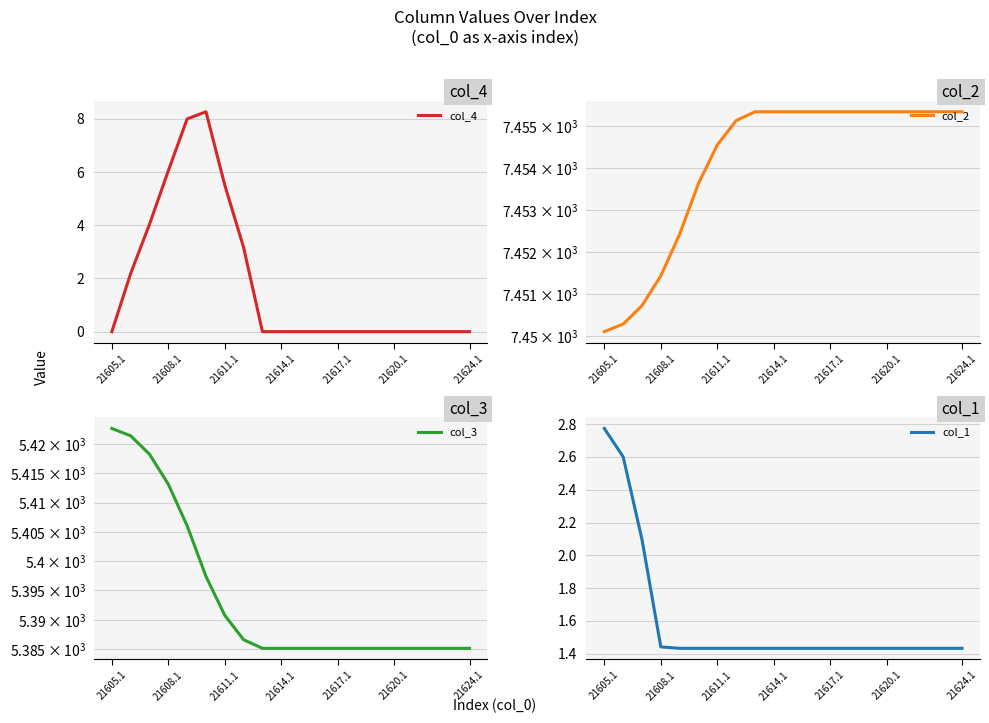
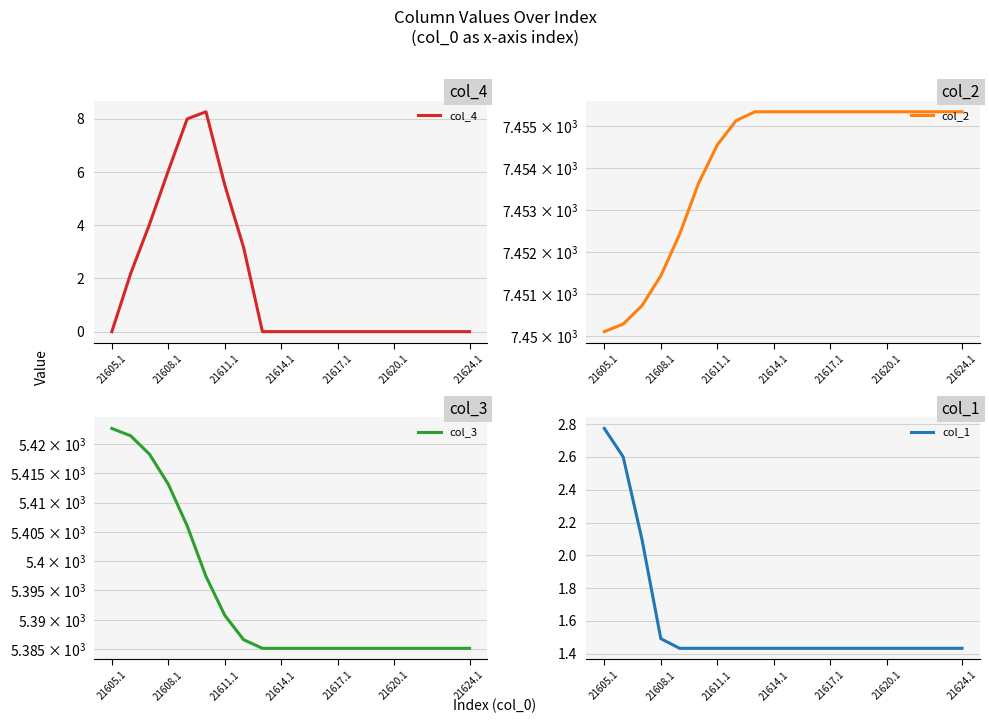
col_1, 21608.1: 1.44 -> 1.49
